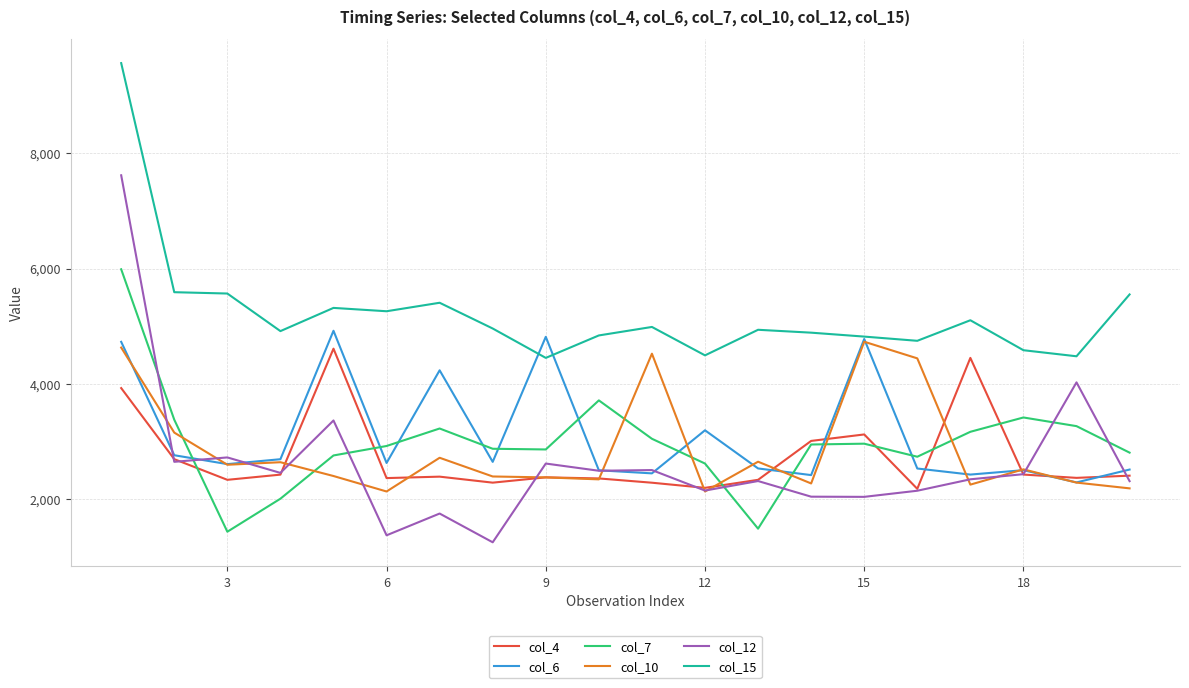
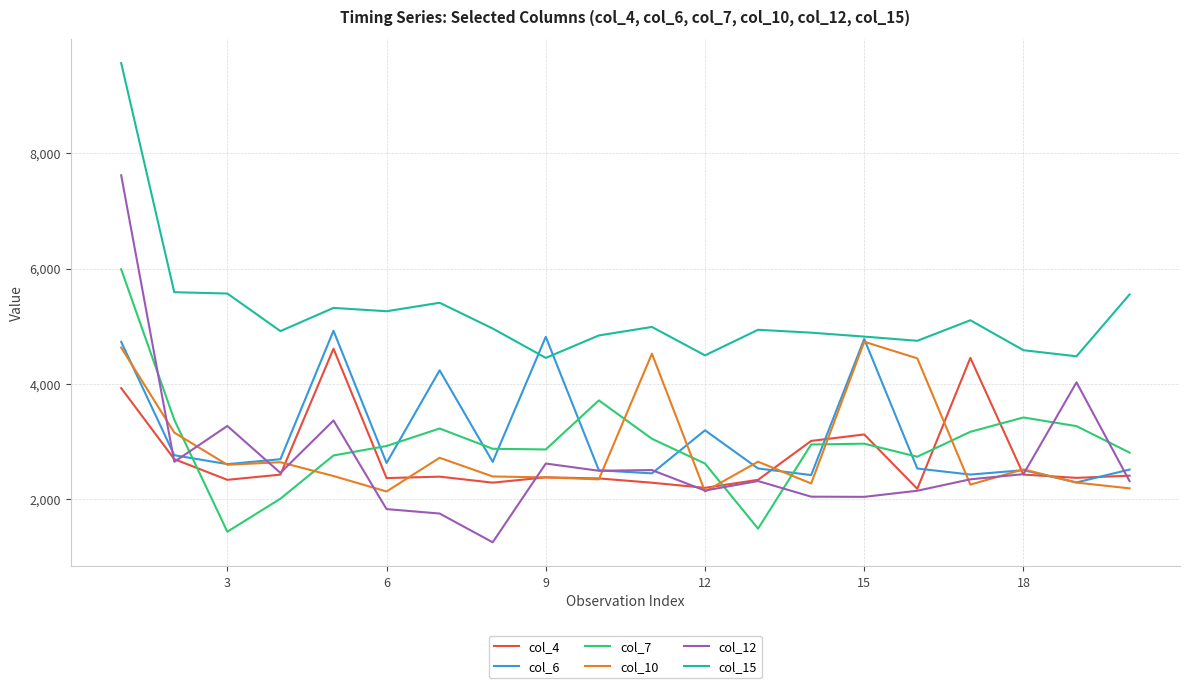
col_12, 3: 2,700 -> 3,300
col_12, 6: 1,400 -> 1,800
